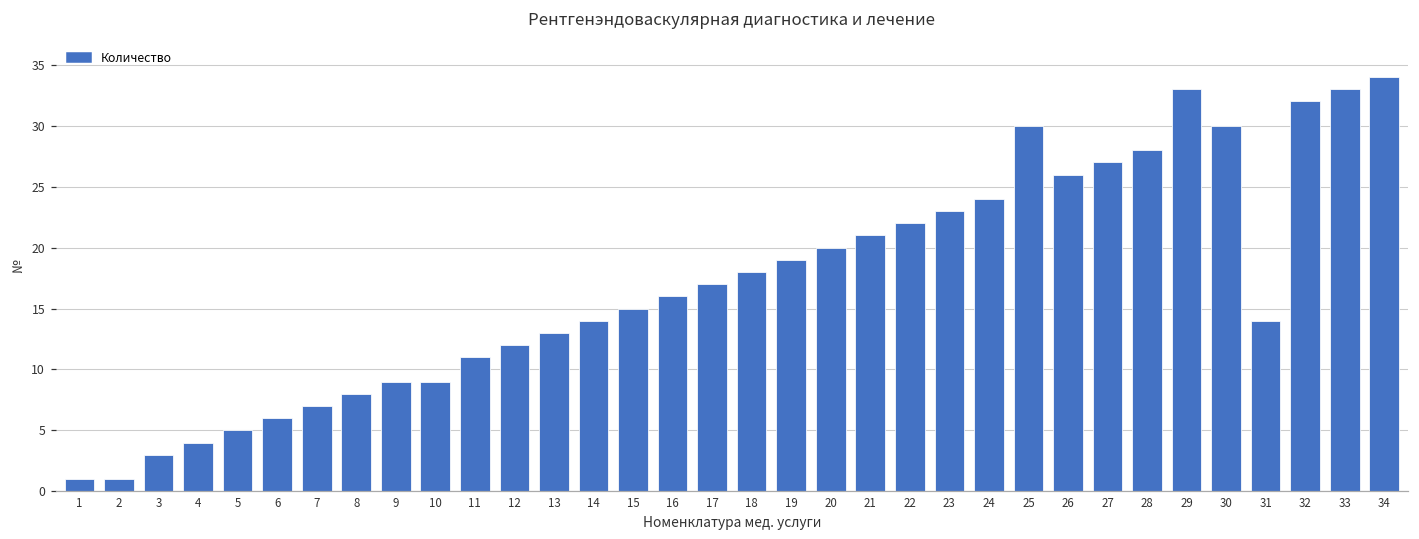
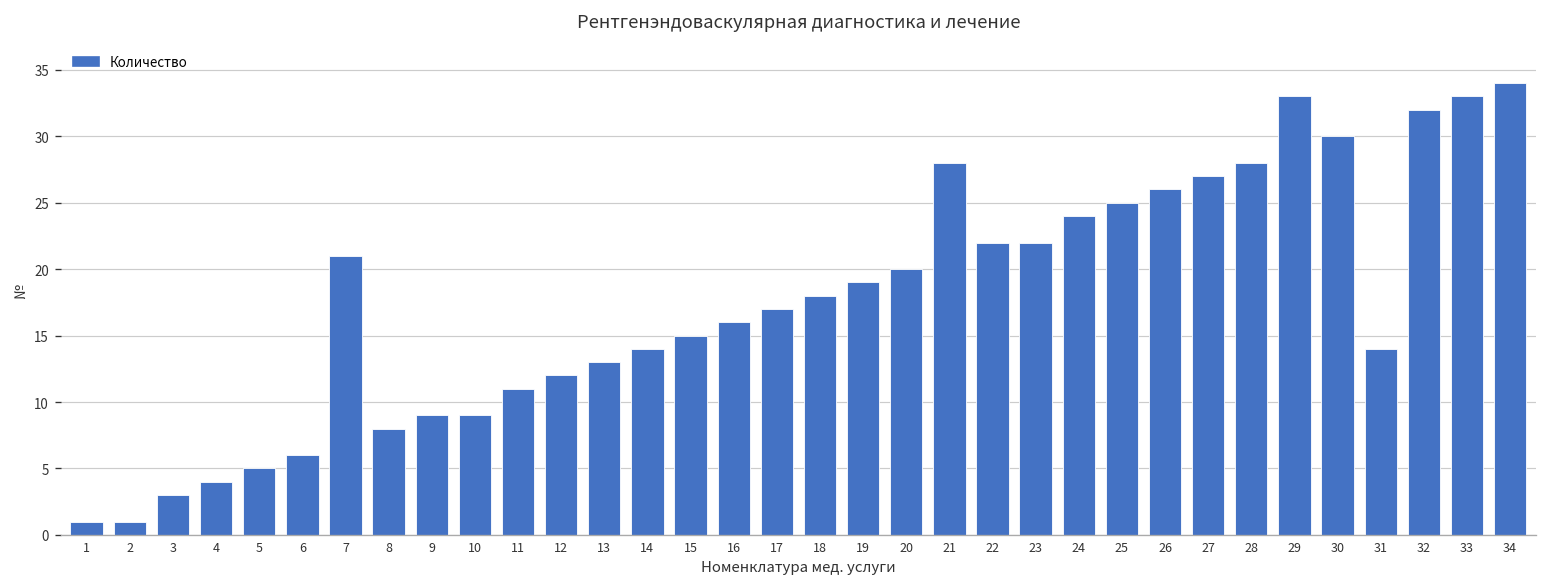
7: 7 -> 21
21: 21 -> 28
23: 23 -> 22
25: 30 -> 25
